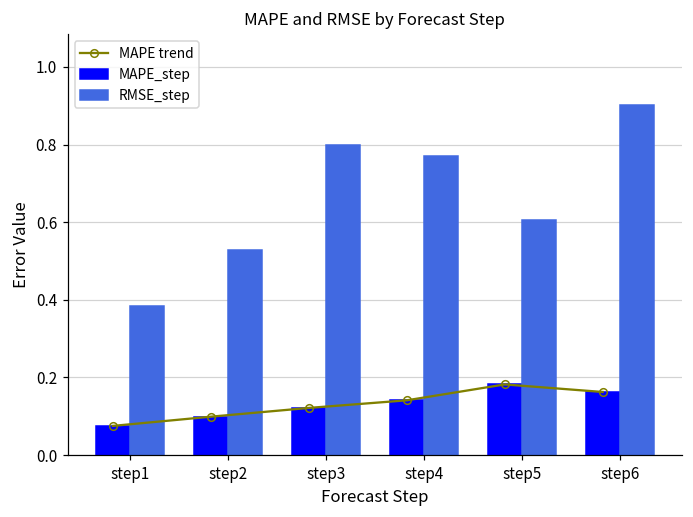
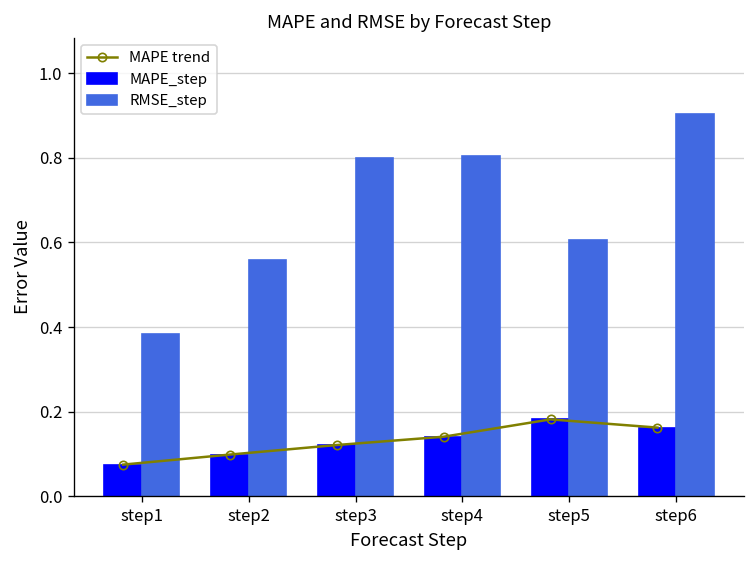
RMSE_step, step2: 0.53 -> 0.56
RMSE_step, step4: 0.77 -> 0.80
